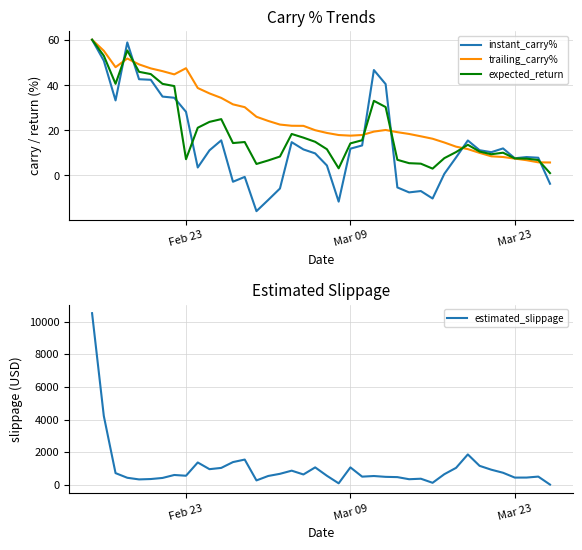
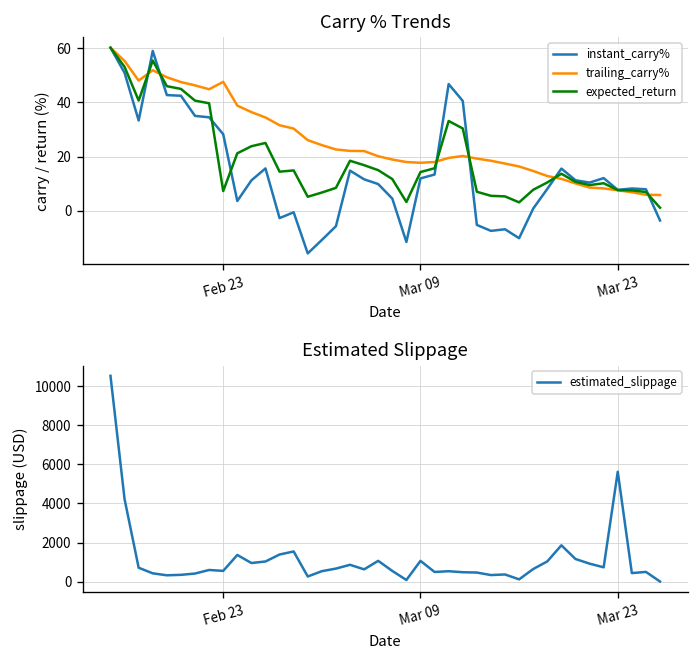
Estimated Slippage, Mar 23: 400 -> 5600
